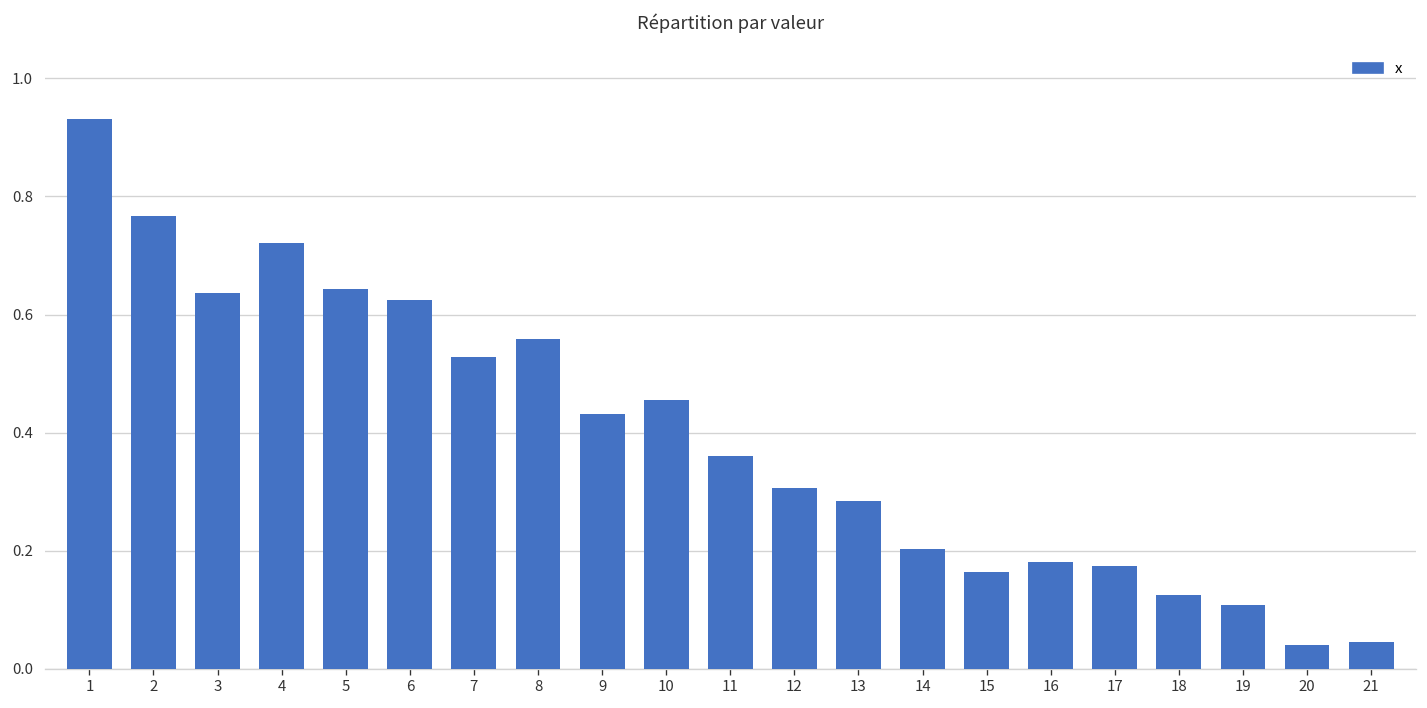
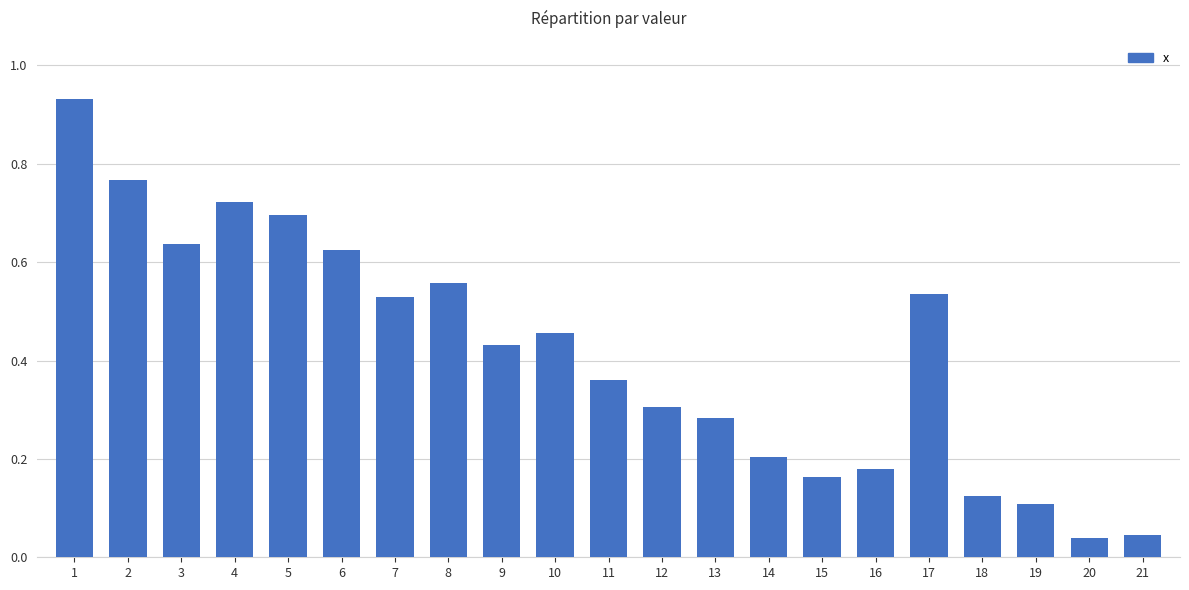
5: 0.64 -> 0.70
17: 0.17 -> 0.53
